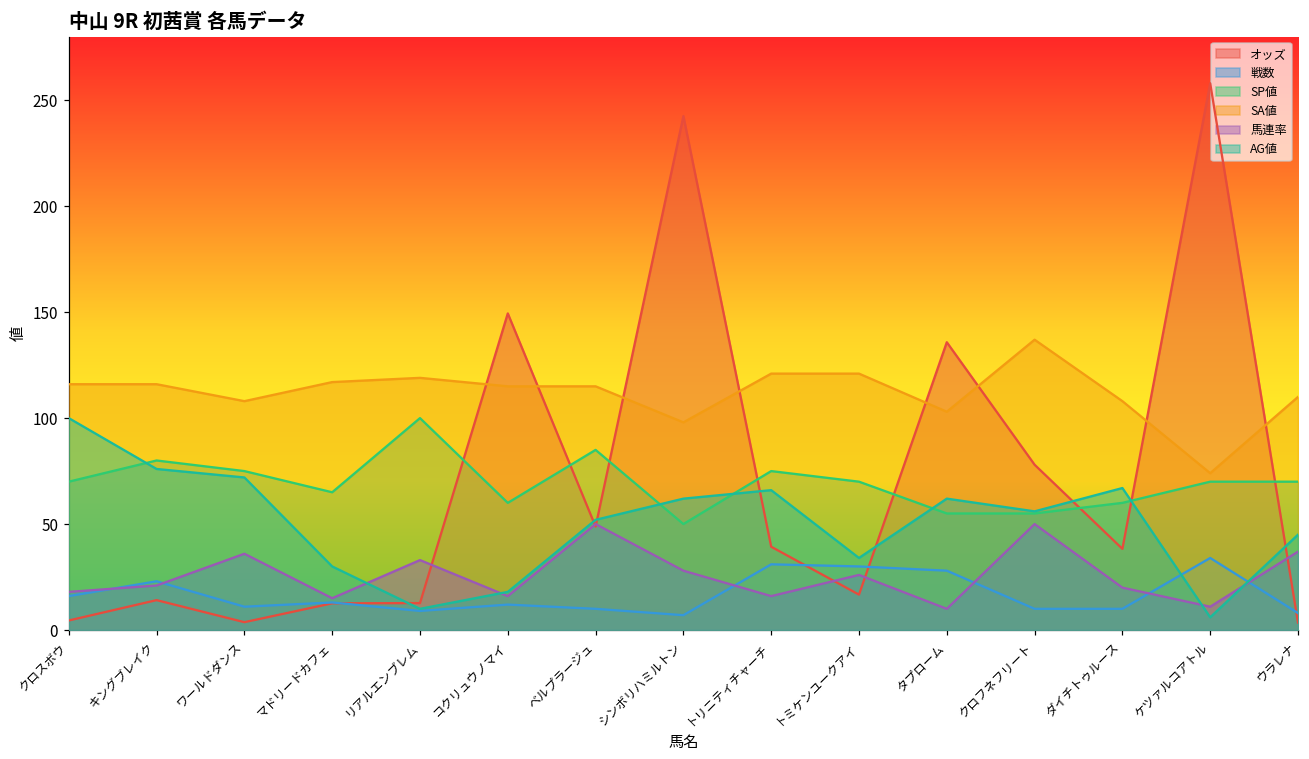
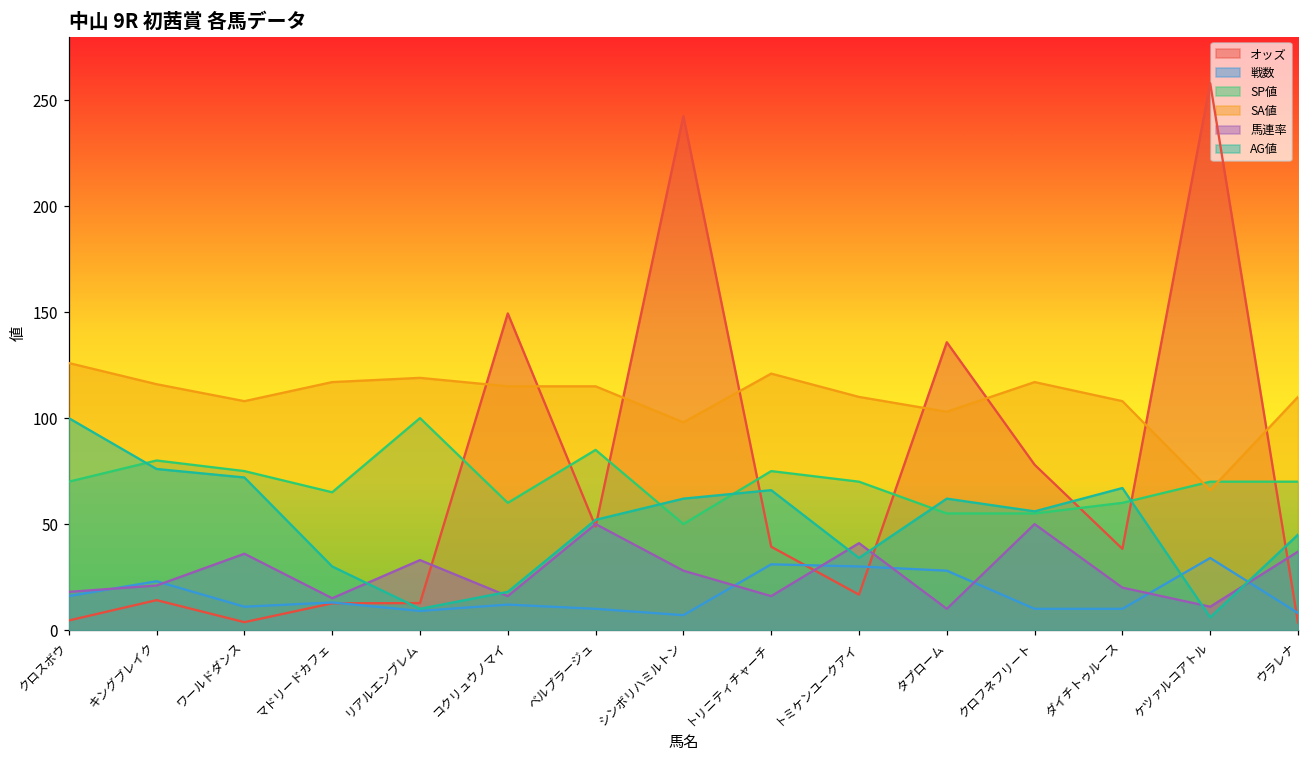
SA値, クロスボウ: 116 -> 126
SA値, トミケンユークアイ: 121 -> 110
馬連率, トミケンユークアイ: 26 -> 41
SA値, クロフネフリート: 137 -> 117
SA値, ケツァルコアトル: 74 -> 66
